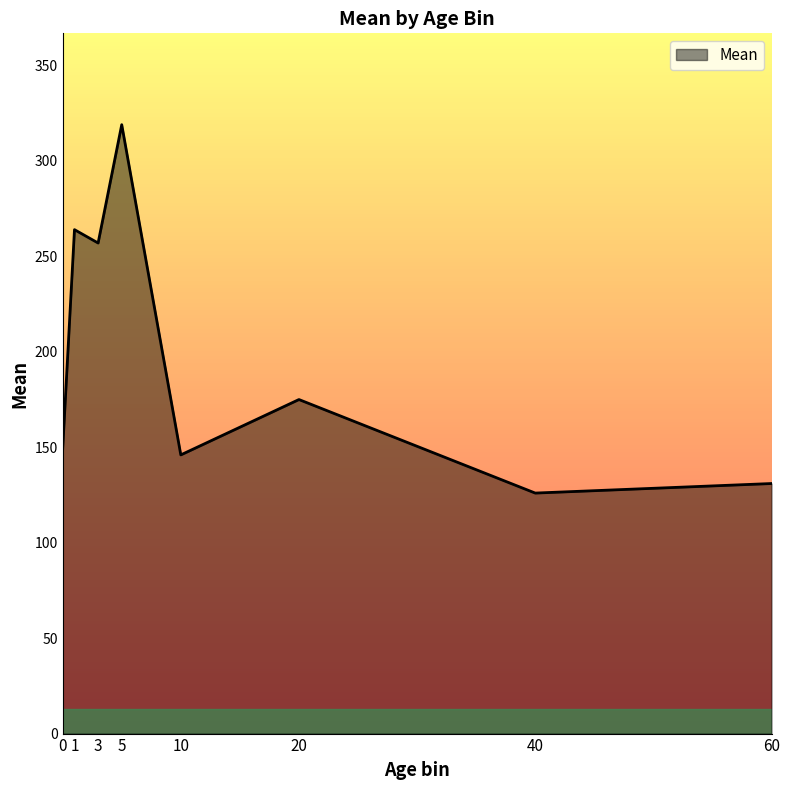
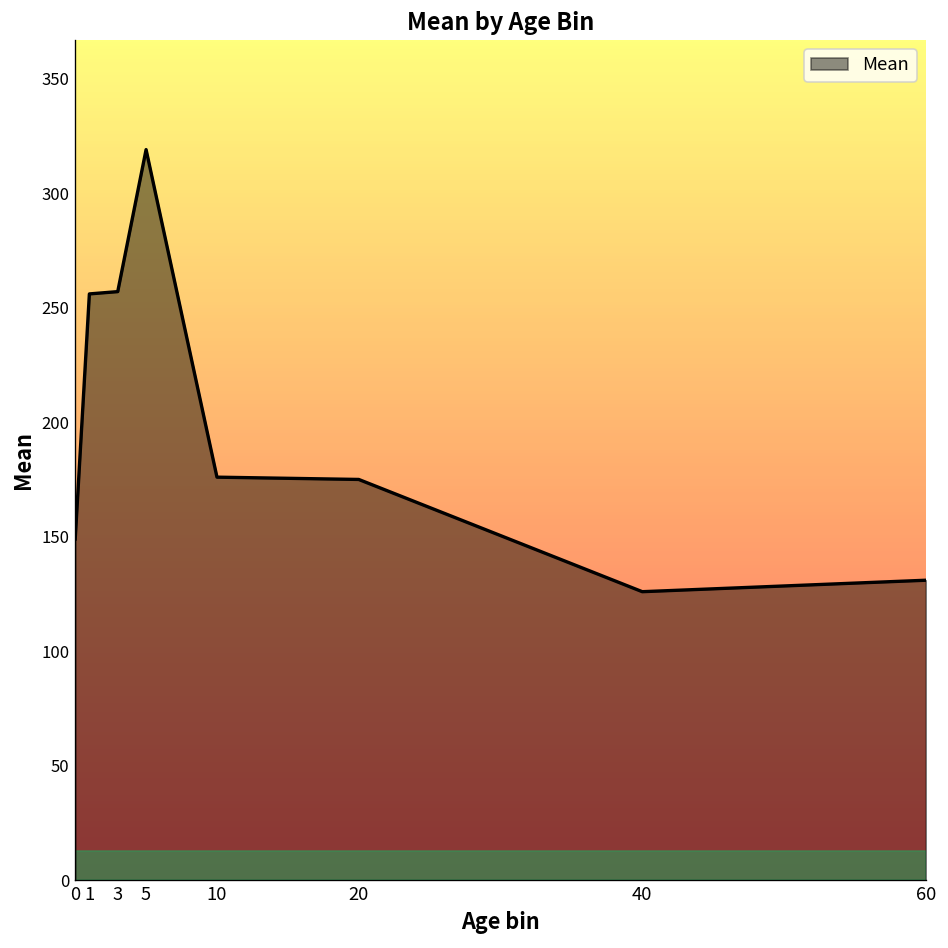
1: 264 -> 256
10: 146 -> 176
